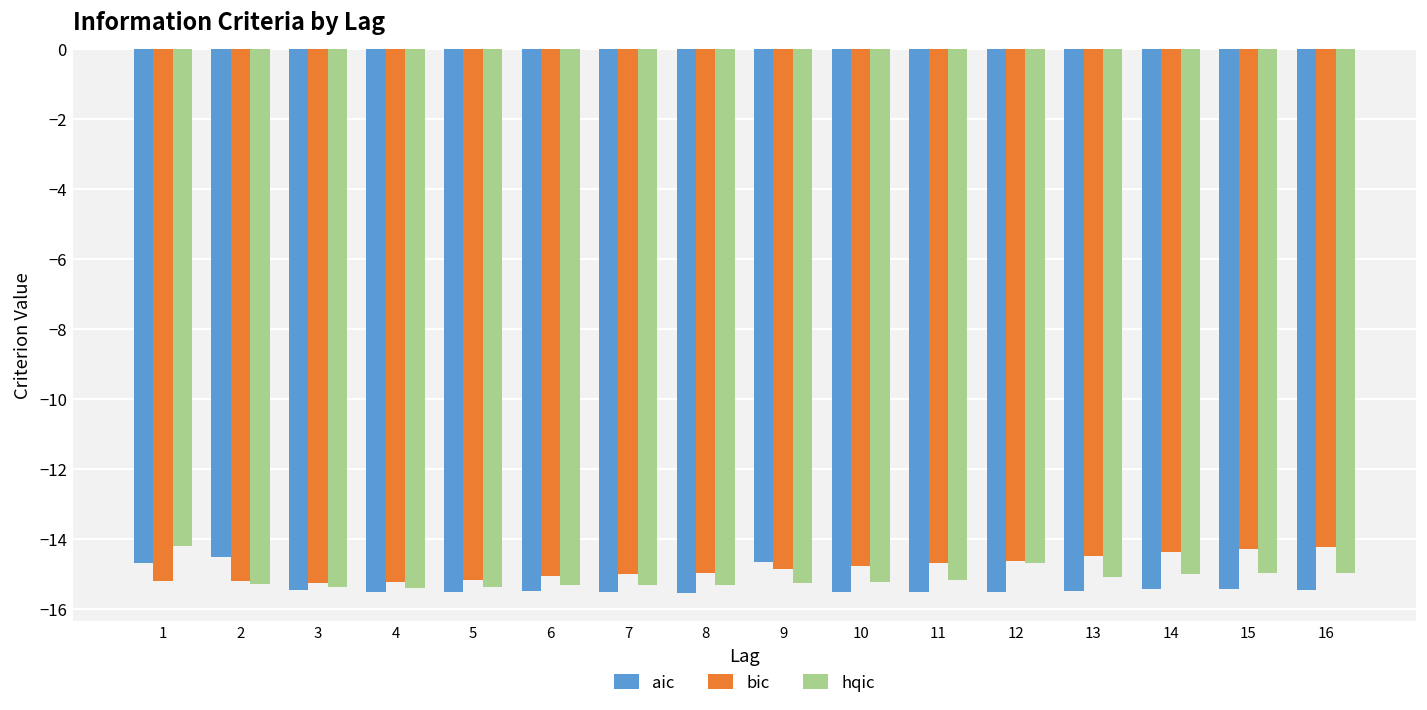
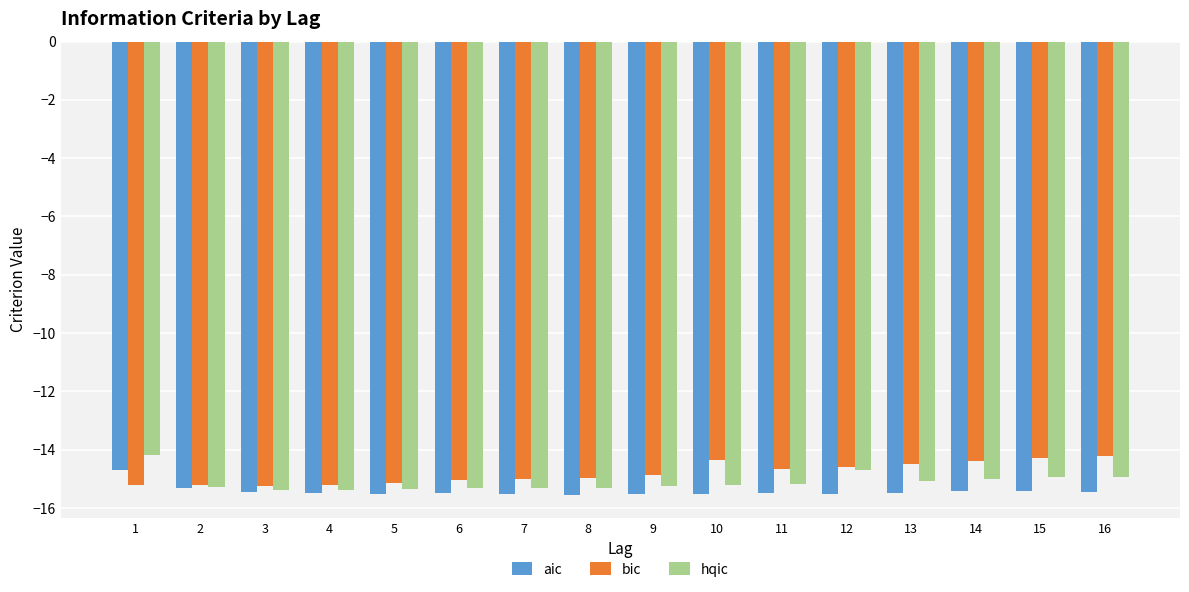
aic, 2: -14.5 -> -15.3
aic, 9: -14.7 -> -15.5
bic, 10: -14.8 -> -14.3
